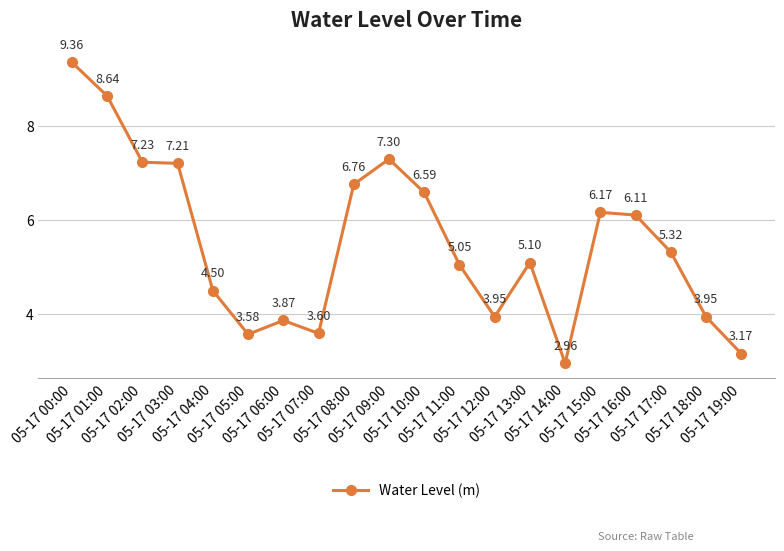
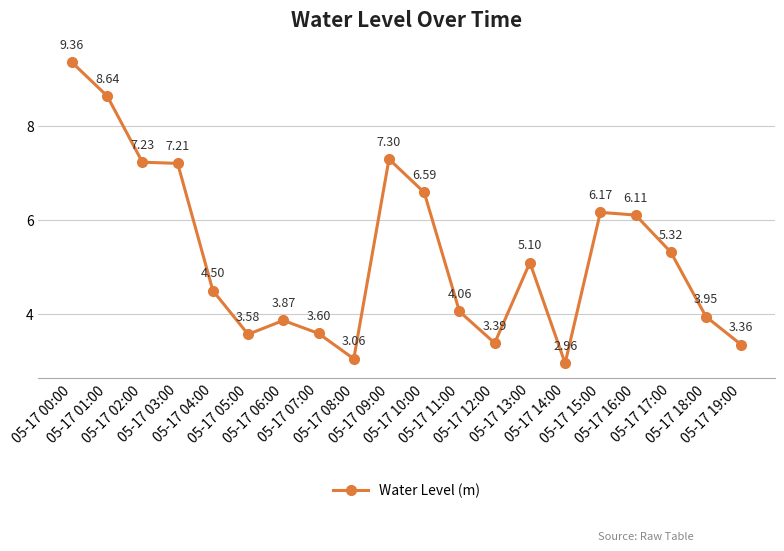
05-17 08:00: 6.76 -> 3.06
05-17 11:00: 5.05 -> 4.06
05-17 12:00: 3.95 -> 3.39
05-17 19:00: 3.17 -> 3.36
